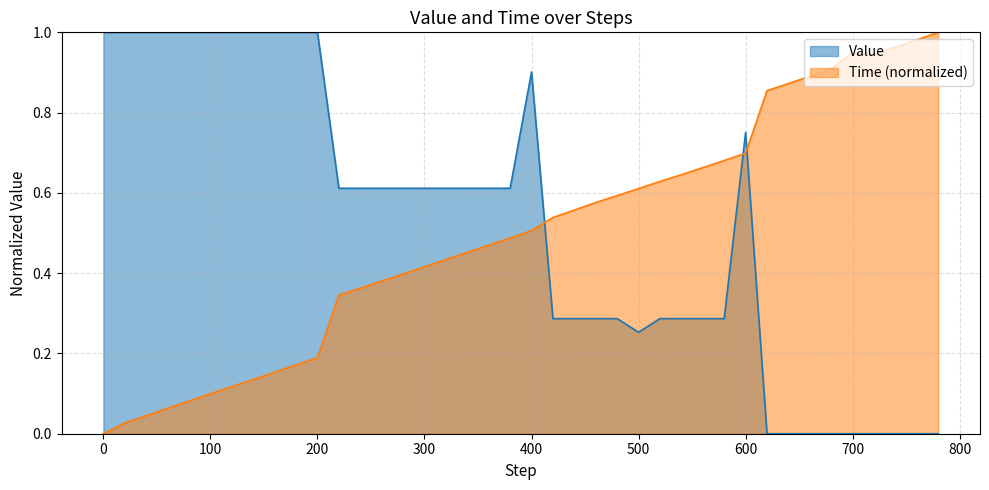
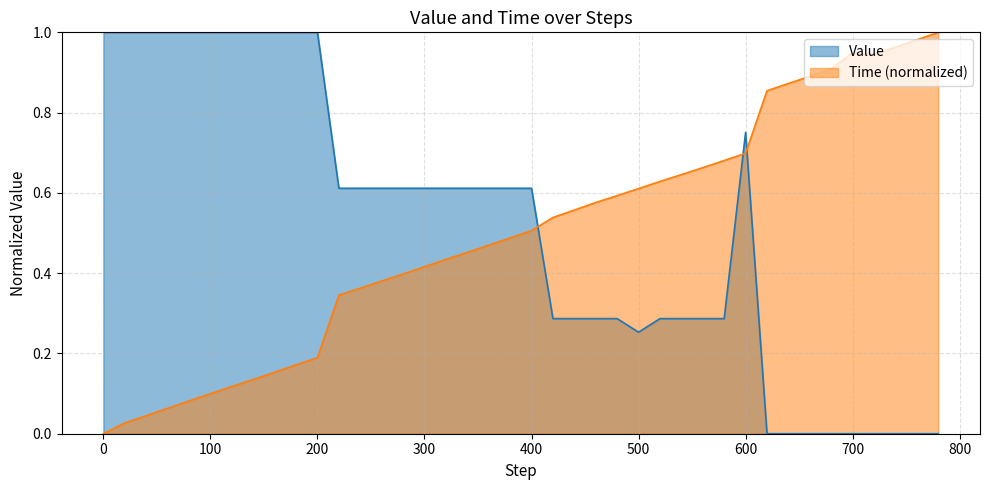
Value, 400: 0.90 -> 0.61
